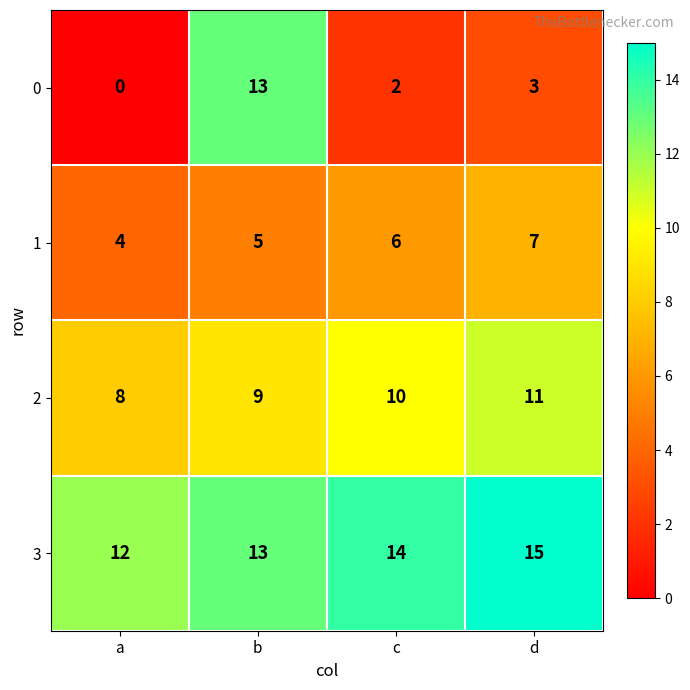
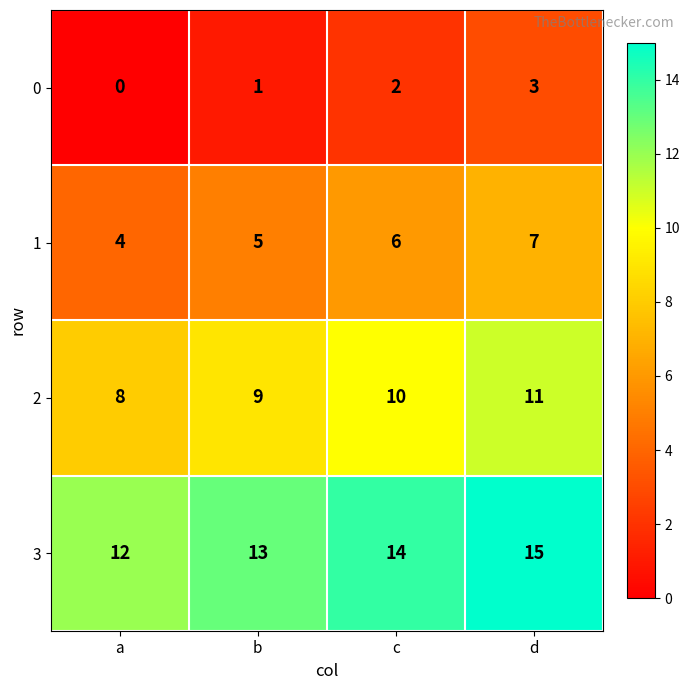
0, b: 13 -> 1
